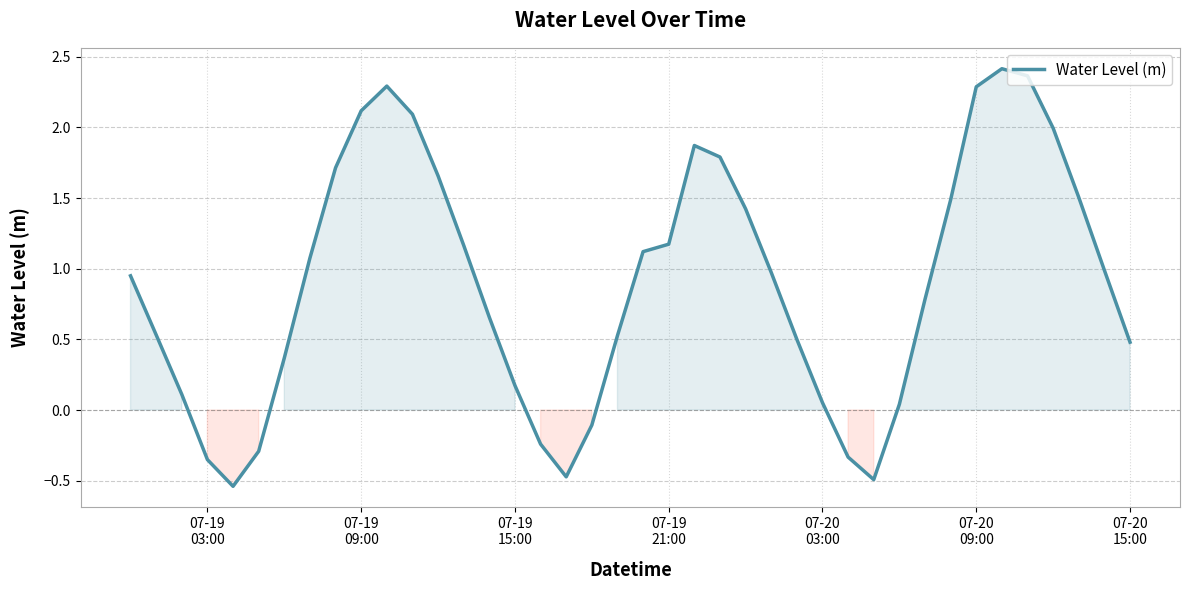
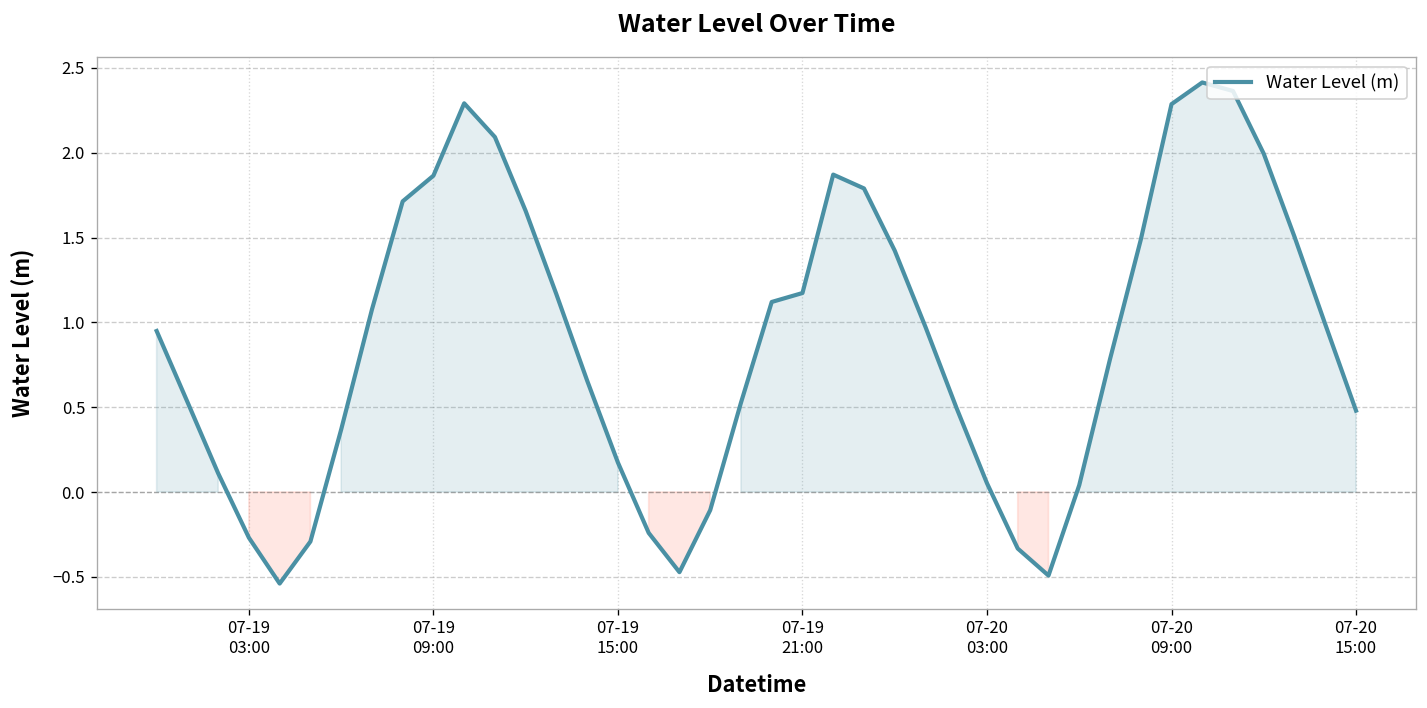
07-19 03:00: -0.35 -> -0.27
07-19 09:00: 2.12 -> 1.87
